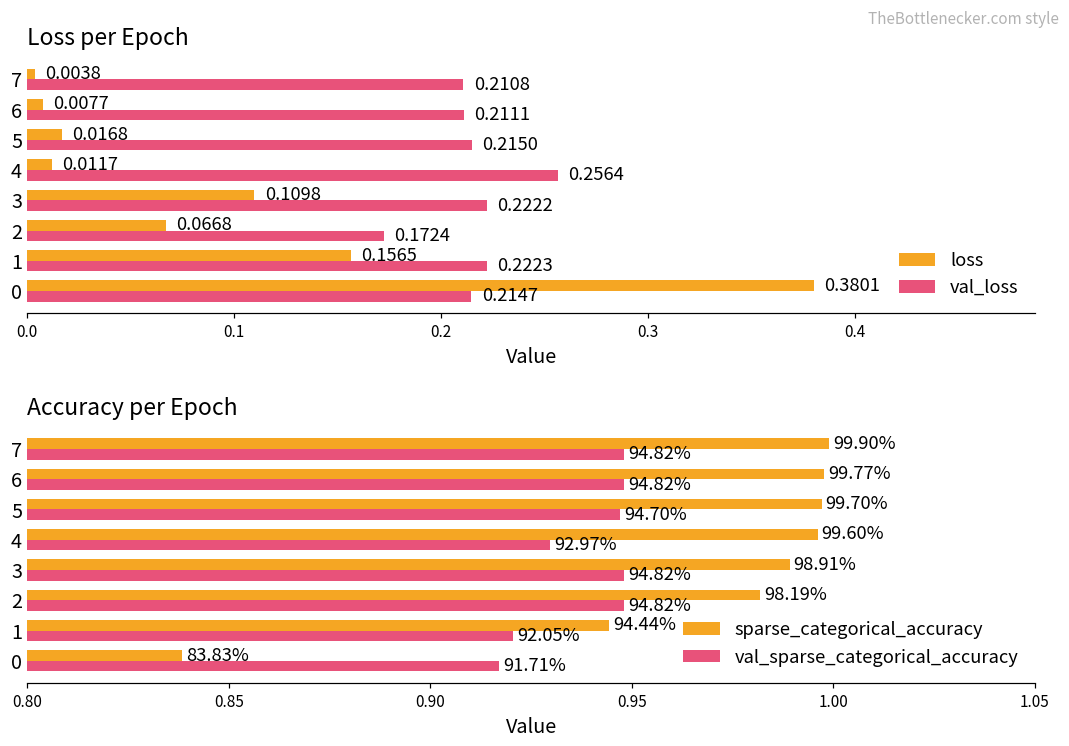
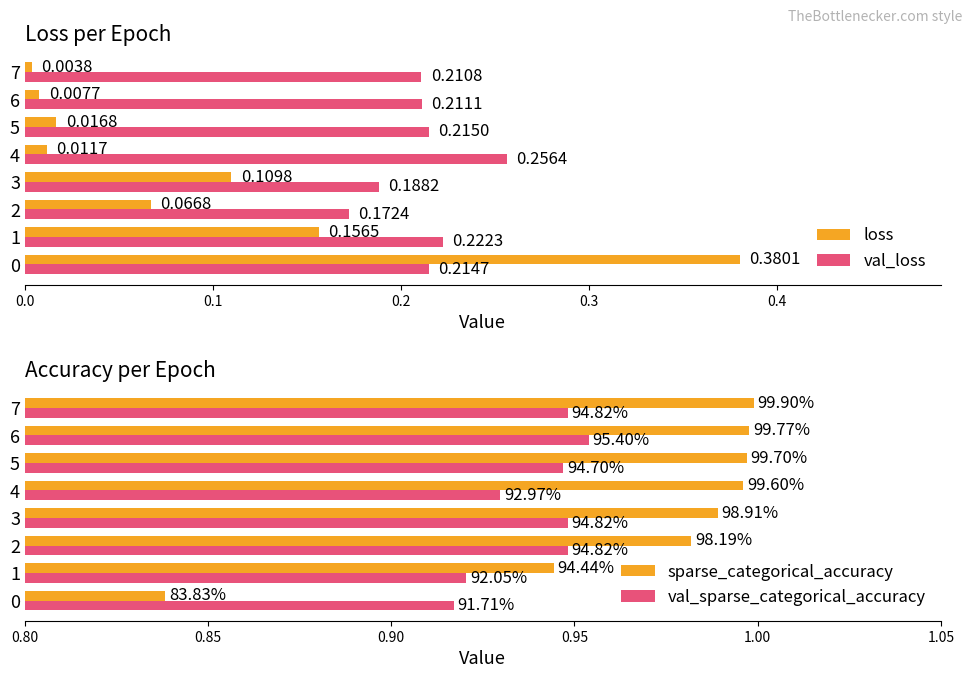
Loss per Epoch, val_loss, 3: 0.2222 -> 0.1882
Accuracy per Epoch, val_sparse_categorical_accuracy, 6: 94.82% -> 95.40%
